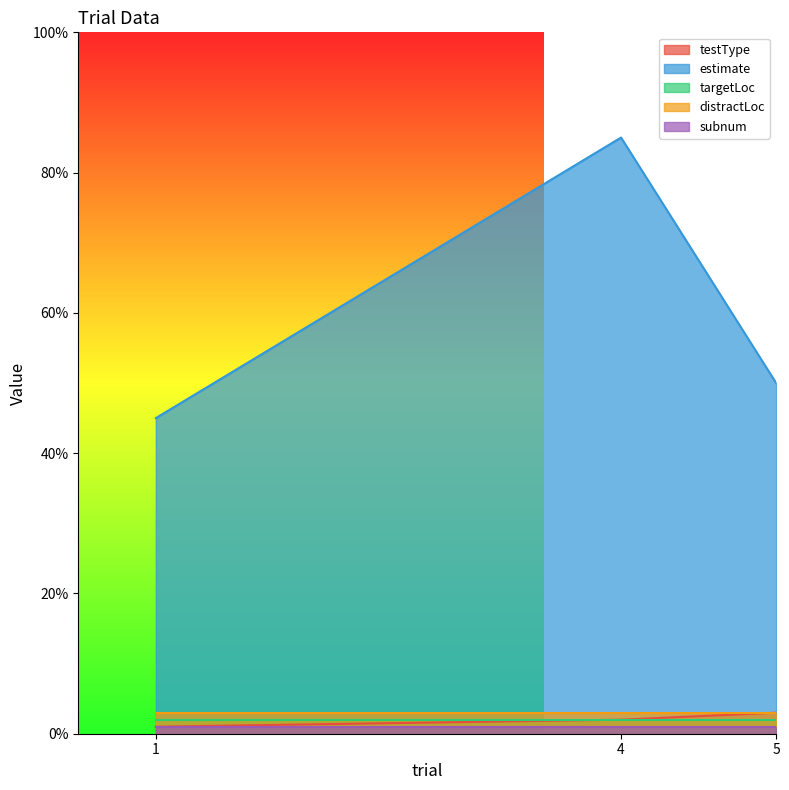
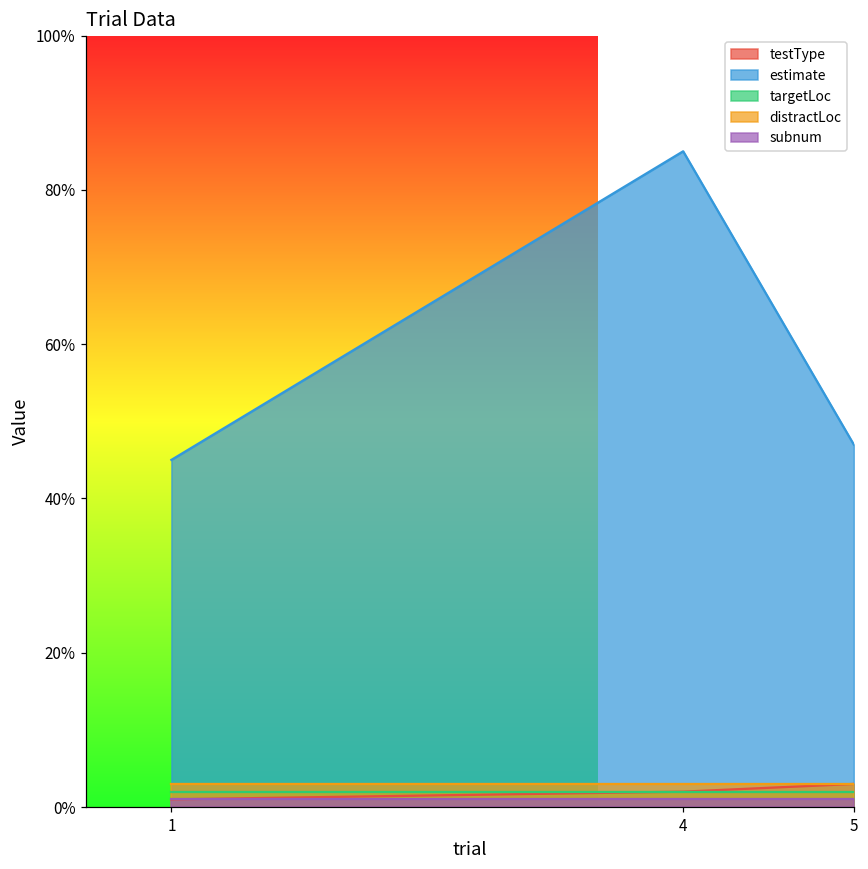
estimate, 5: 50% -> 47%
